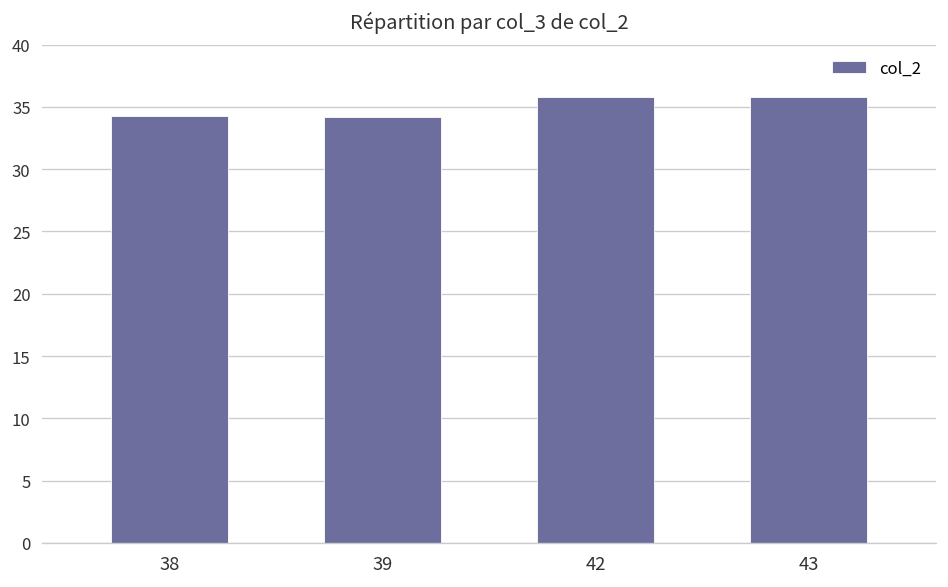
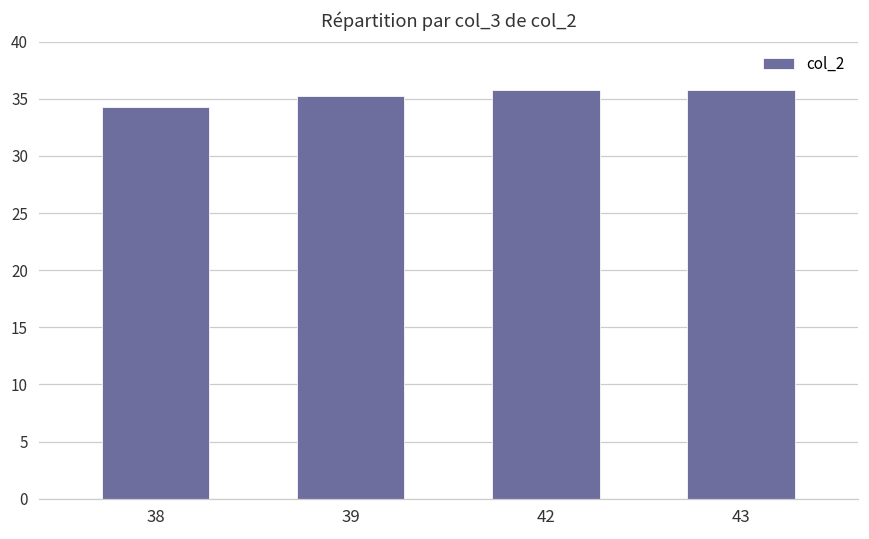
39: 34.2 -> 35.3
